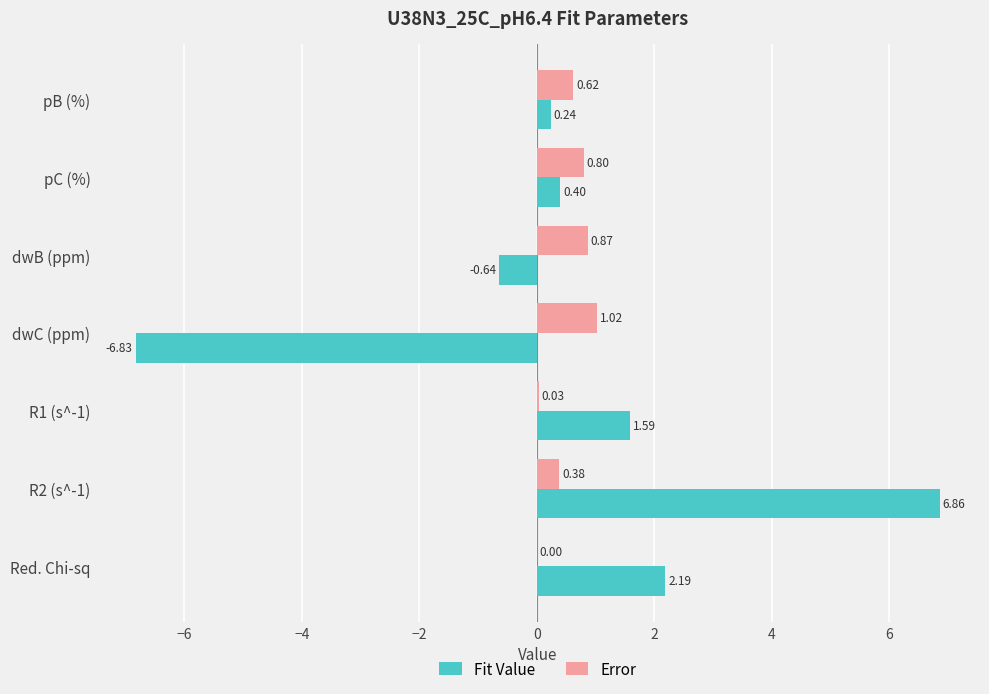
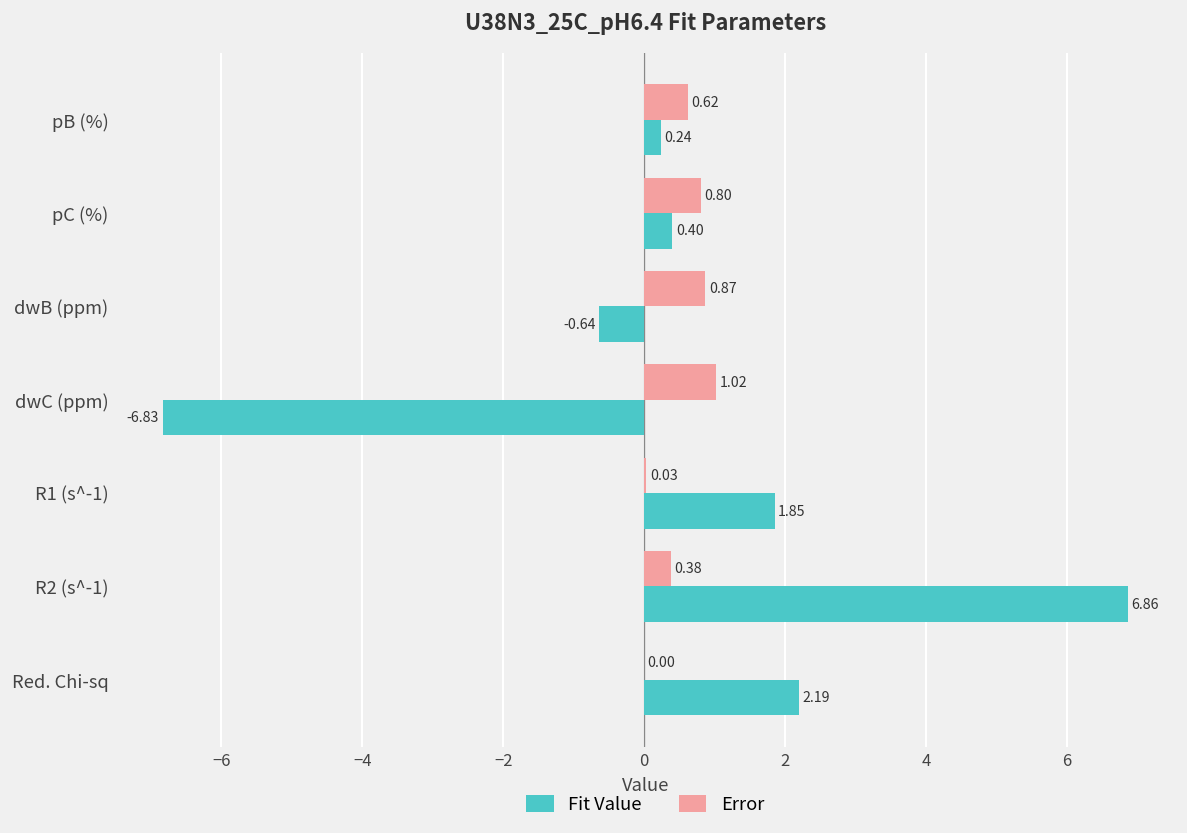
Fit Value, R1 (s^-1): 1.59 -> 1.85
